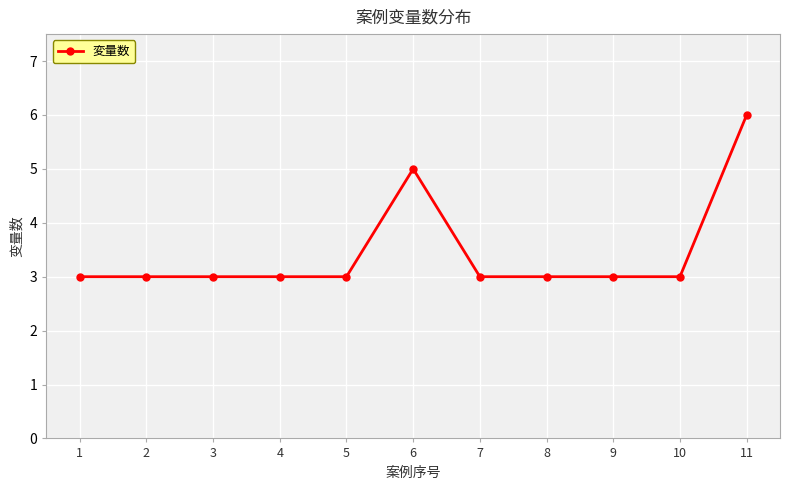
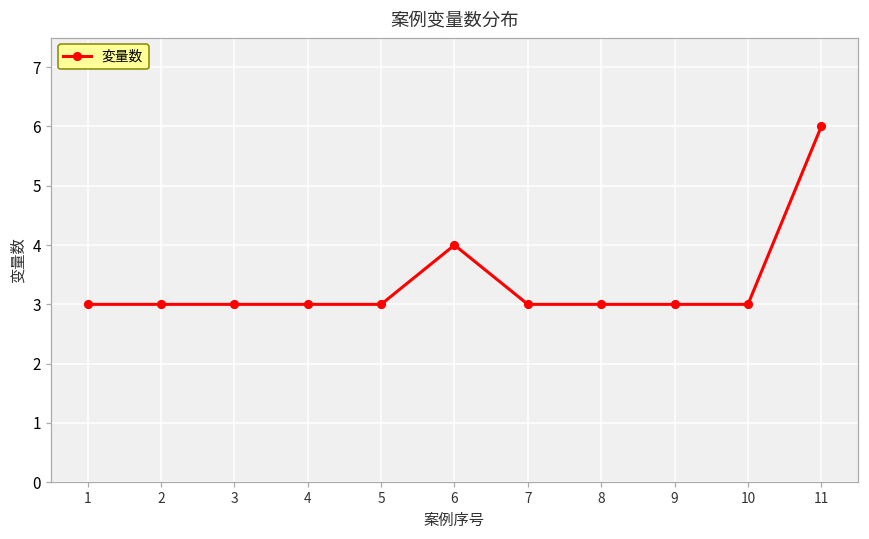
6: 5 -> 4
